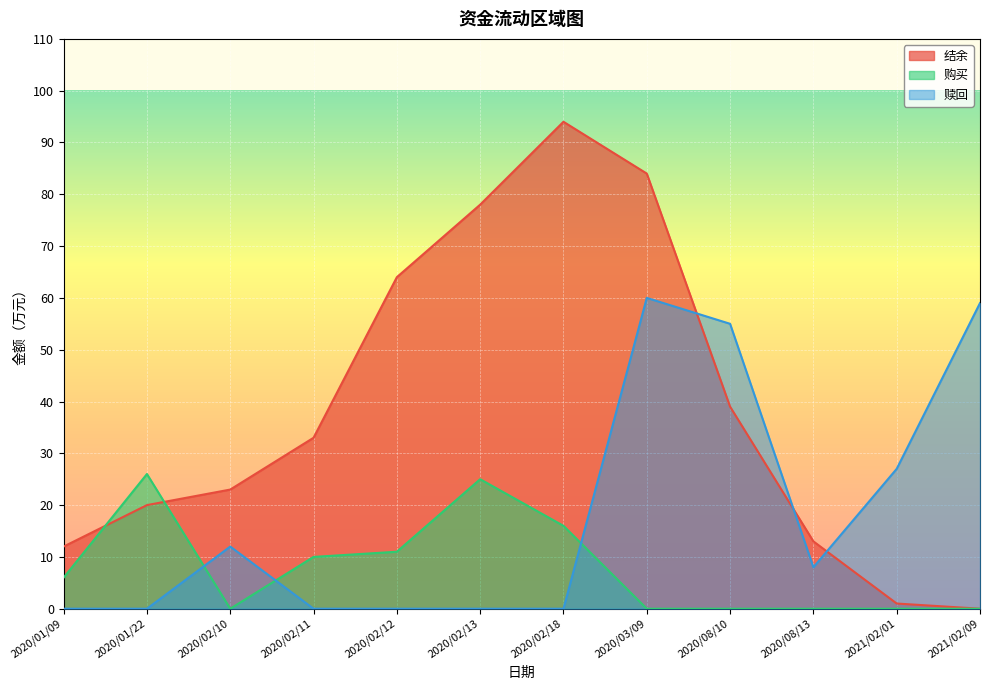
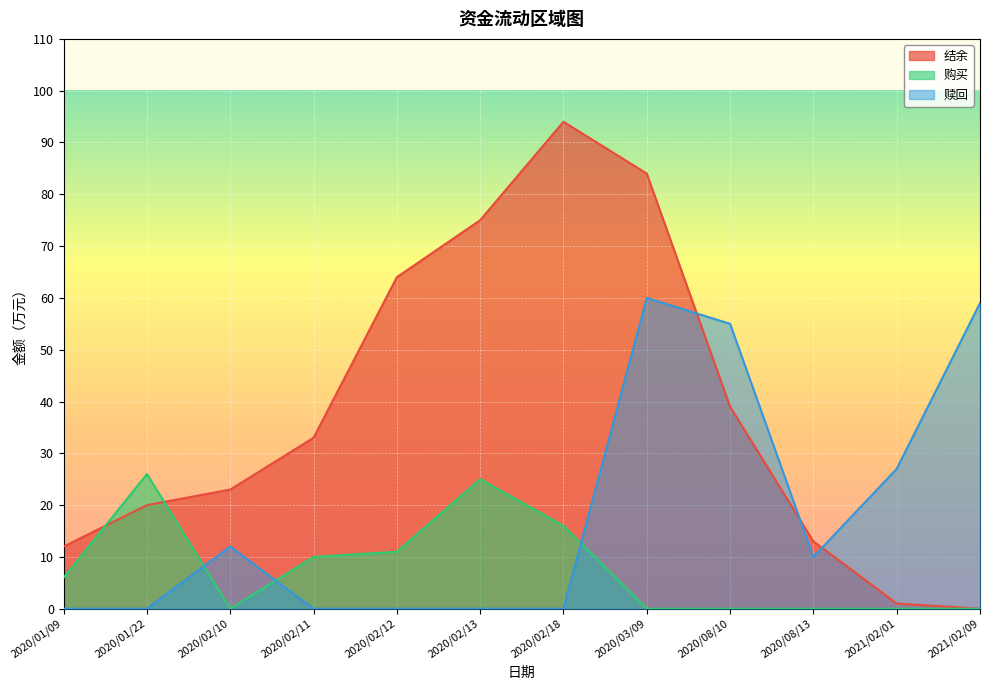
结余, 2020/02/13: 78 -> 75
赎回, 2020/08/13: 8 -> 10
